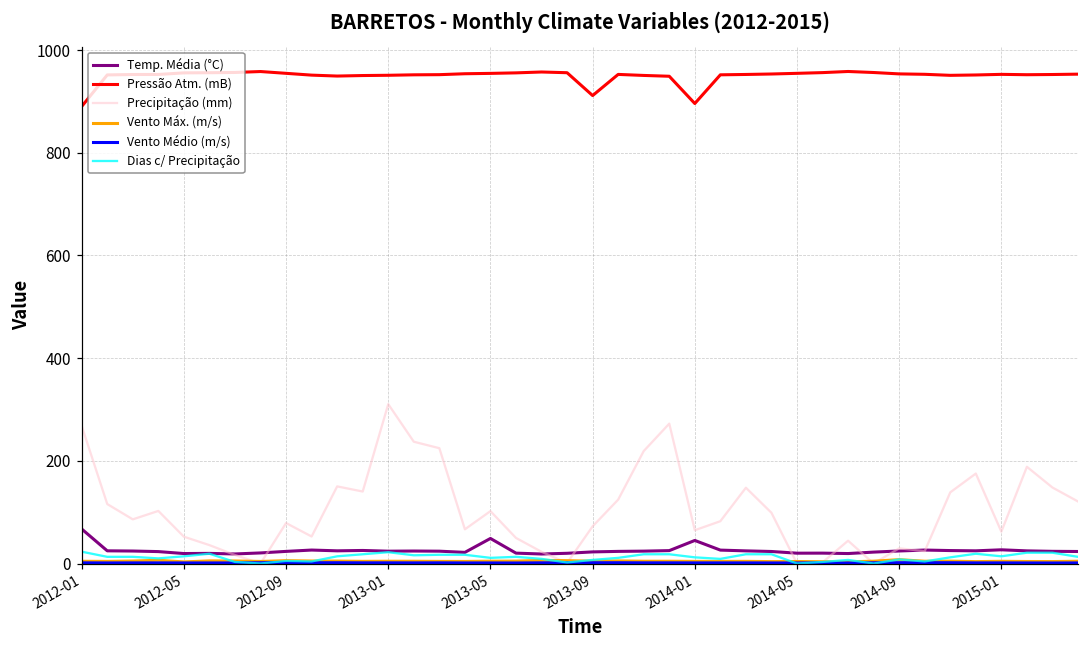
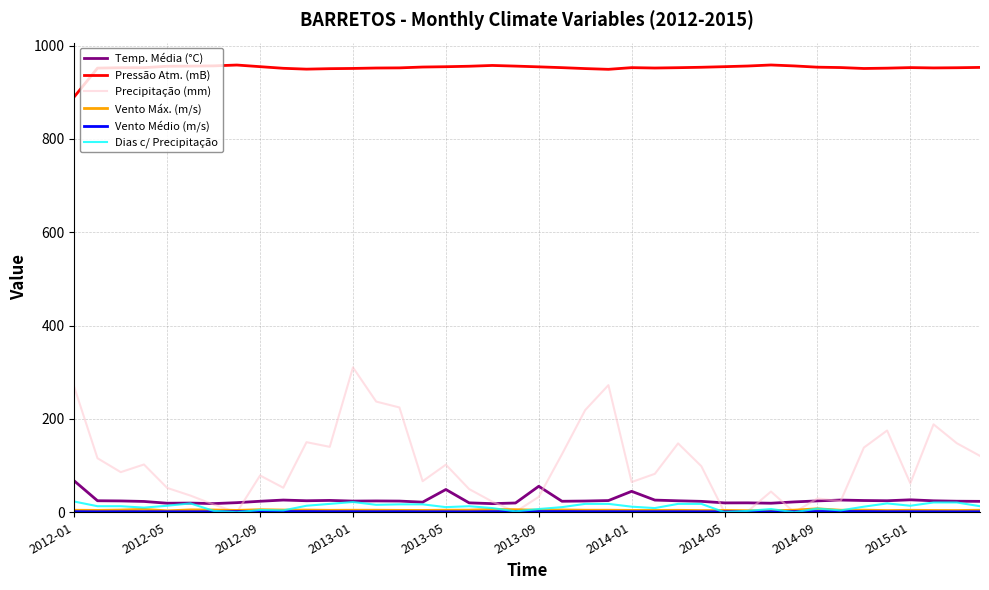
Temp. Média (°C), 2013-09: 20 -> 60
Pressão Atm. (mB), 2013-09: 910 -> 950
Precipitação (mm), 2013-09: 70 -> 30
Pressão Atm. (mB), 2014-01: 900 -> 950
